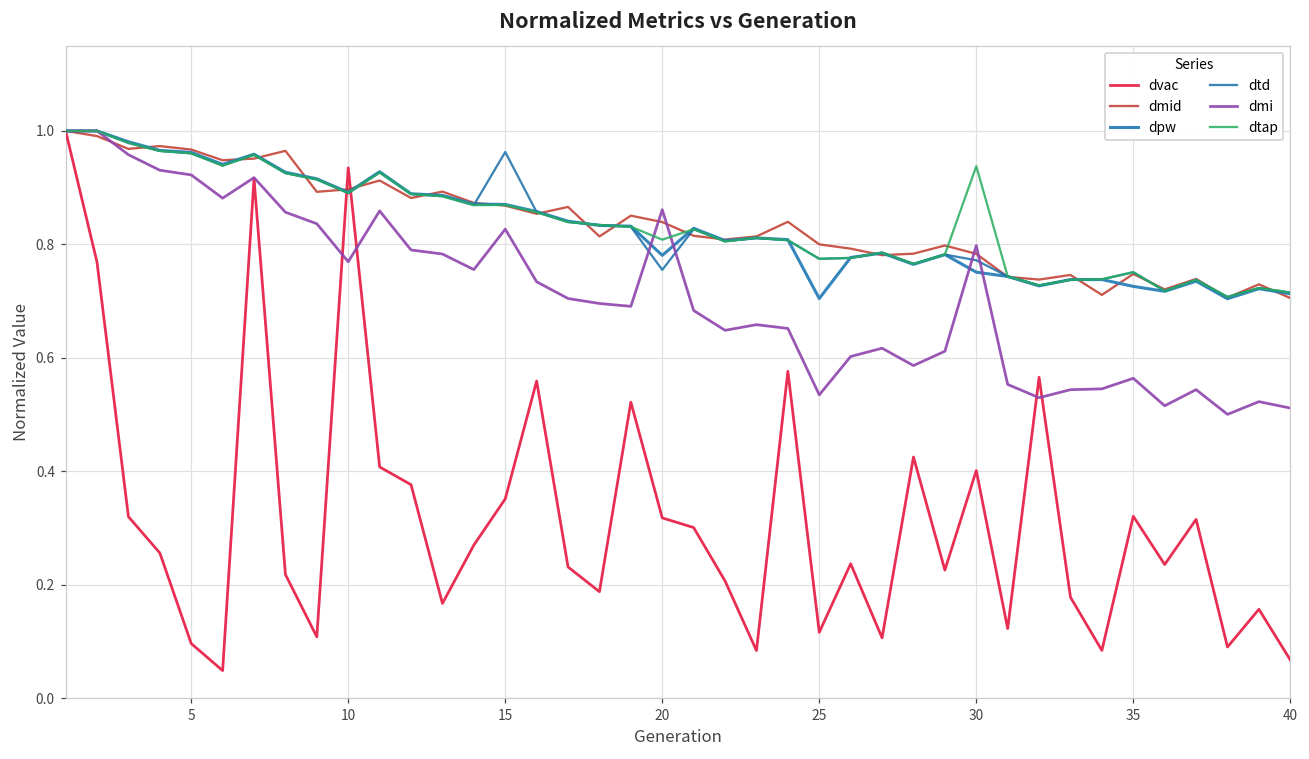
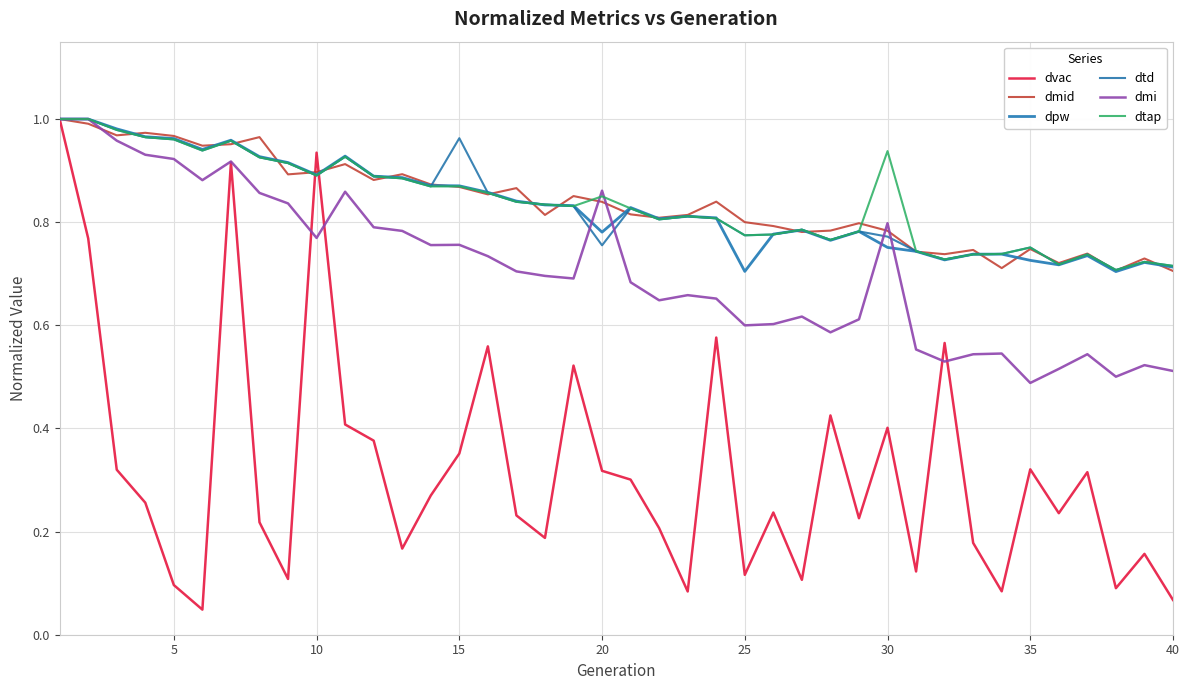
dmi, 15: 0.83 -> 0.76
dtap, 20: 0.81 -> 0.85
dmi, 25: 0.53 -> 0.60
dmi, 35: 0.56 -> 0.49
